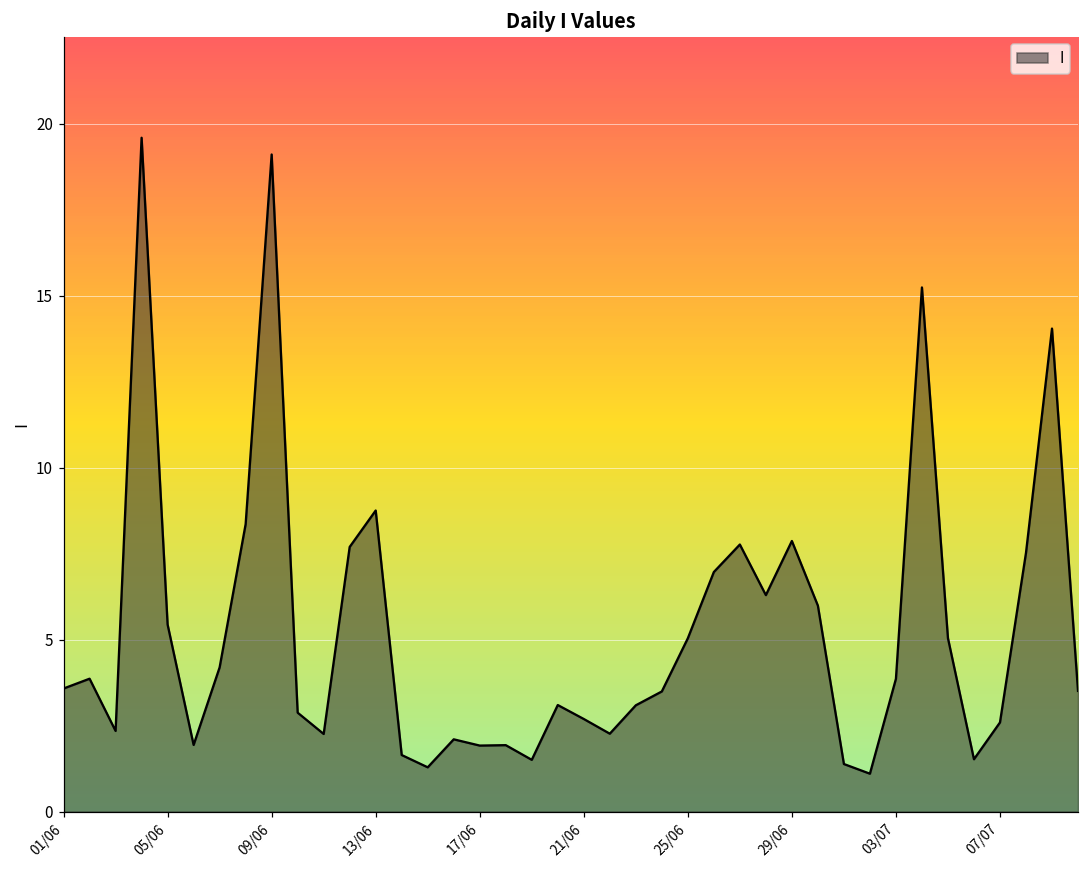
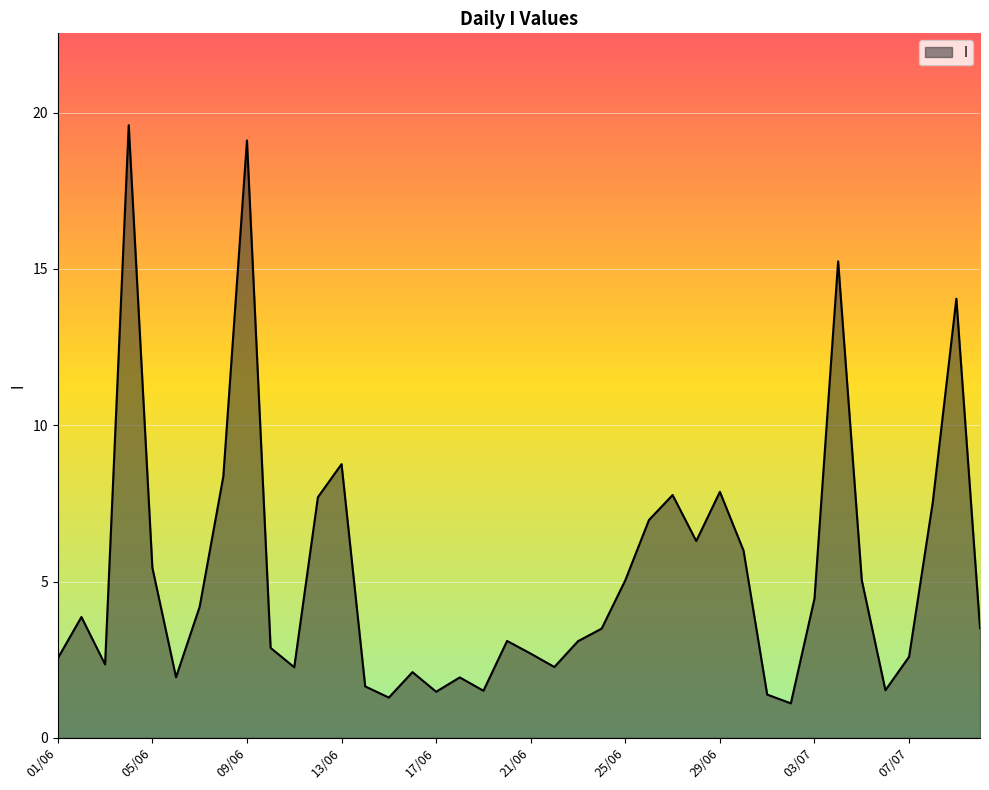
01/06: 3.6 -> 2.5
17/06: 1.9 -> 1.5
03/07: 3.9 -> 4.5
